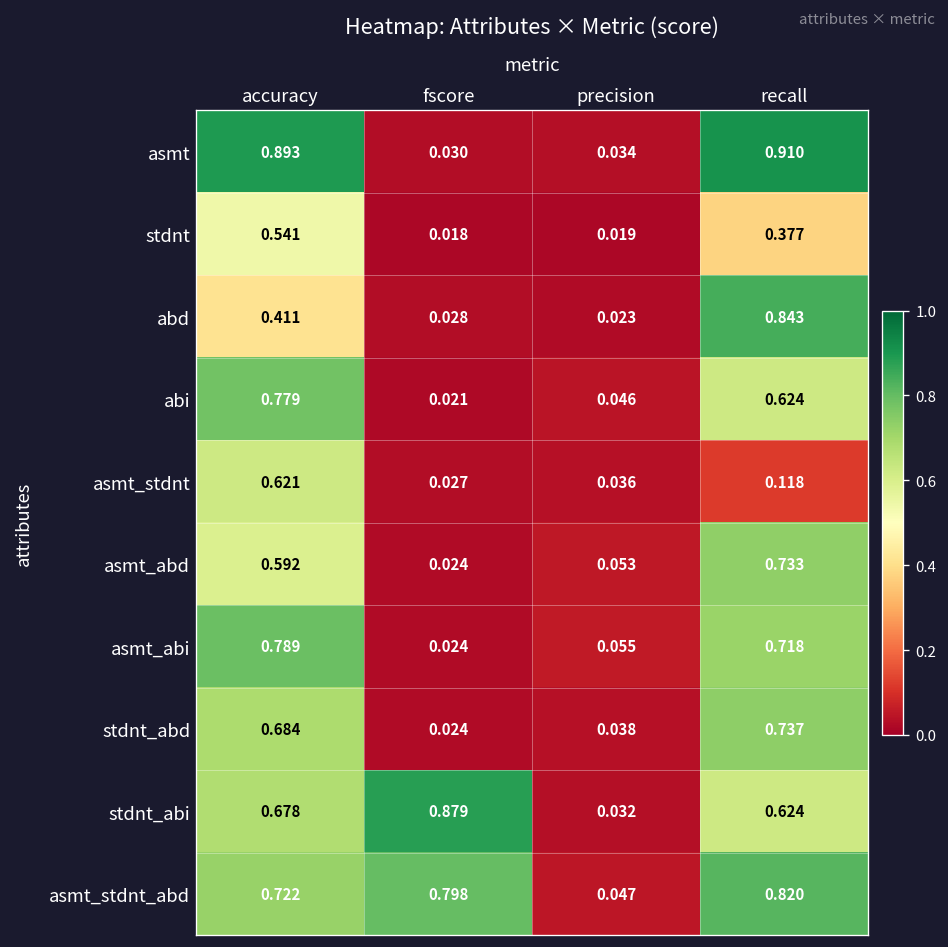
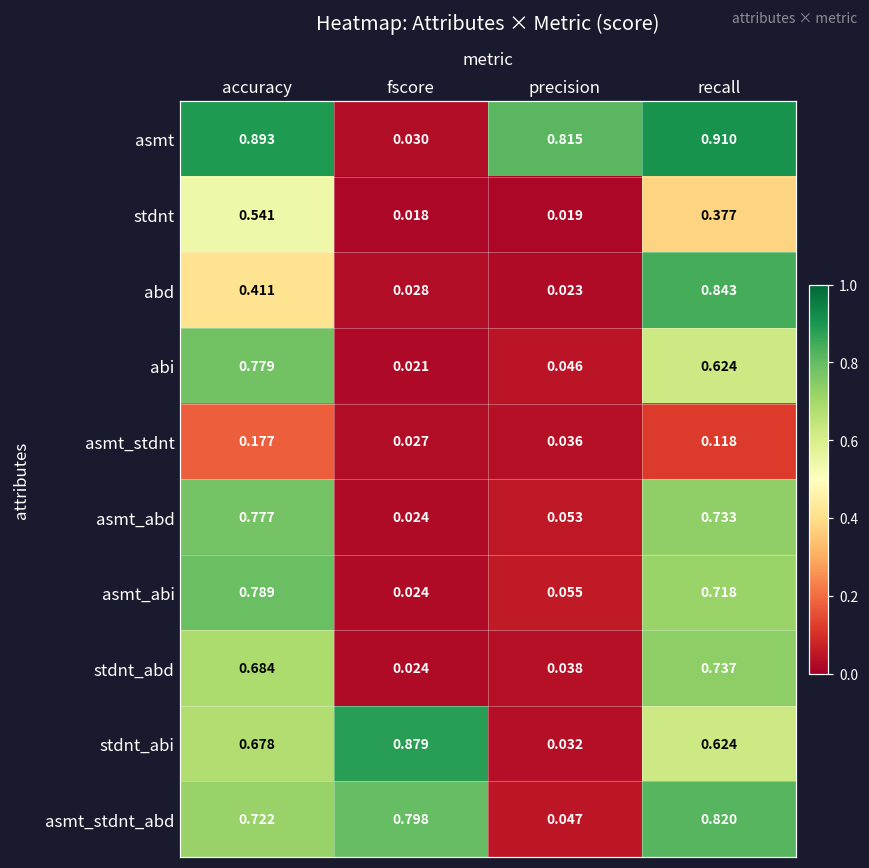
asmt, precision: 0.034 -> 0.815
asmt_stdnt, accuracy: 0.621 -> 0.177
asmt_abd, accuracy: 0.592 -> 0.777
